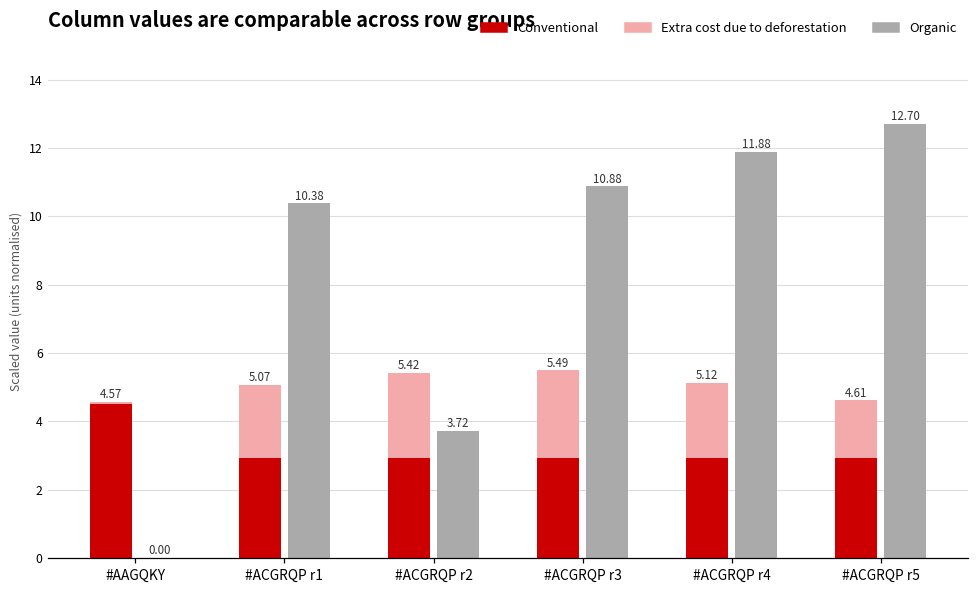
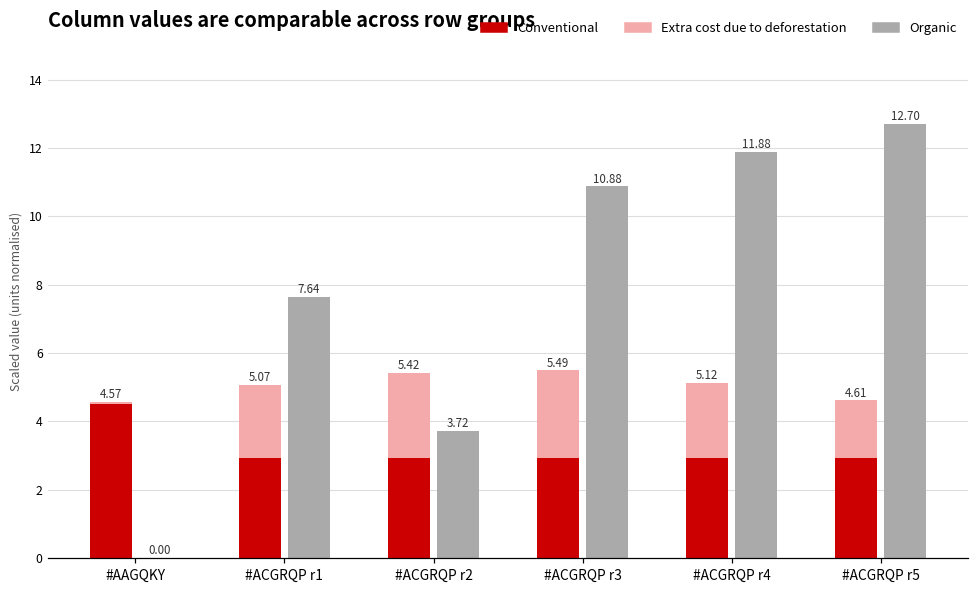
Organic, #ACGRQP r1: 10.38 -> 7.64
